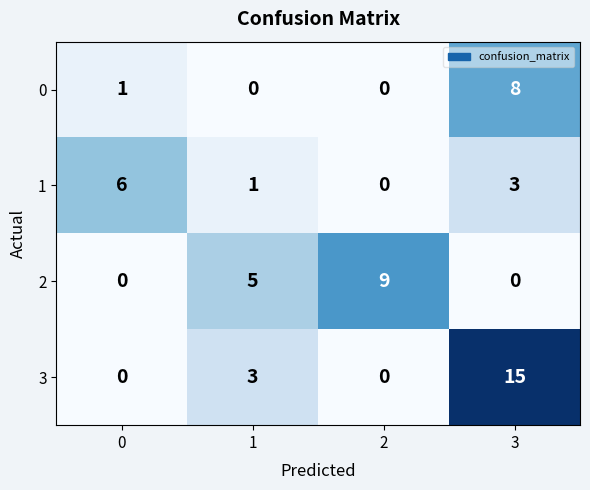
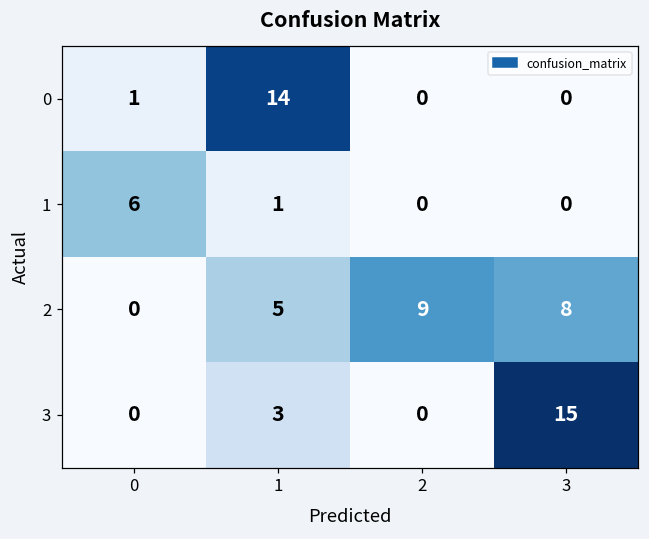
0, 1: 0 -> 14
0, 3: 8 -> 0
1, 3: 3 -> 0
2, 3: 0 -> 8
